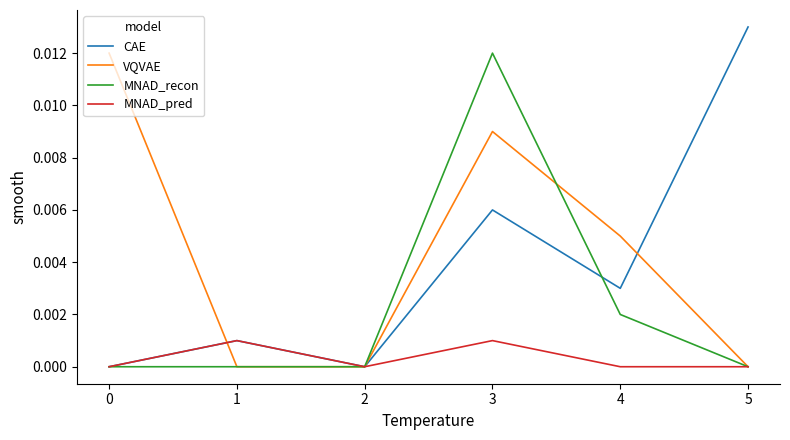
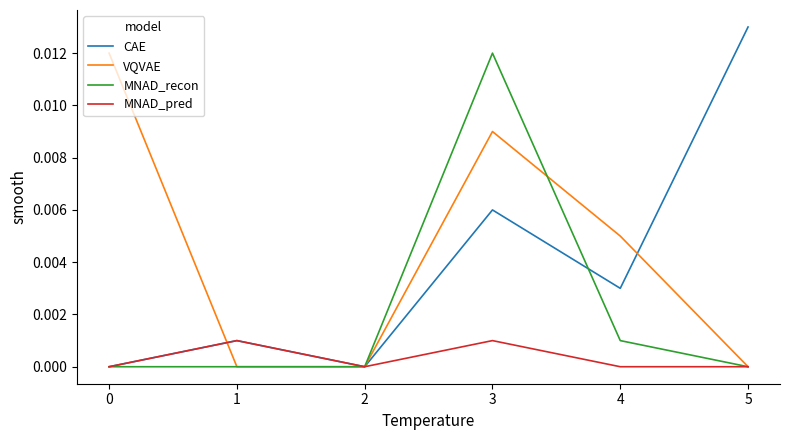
MNAD_recon, 4: 0.0020 -> 0.0010
